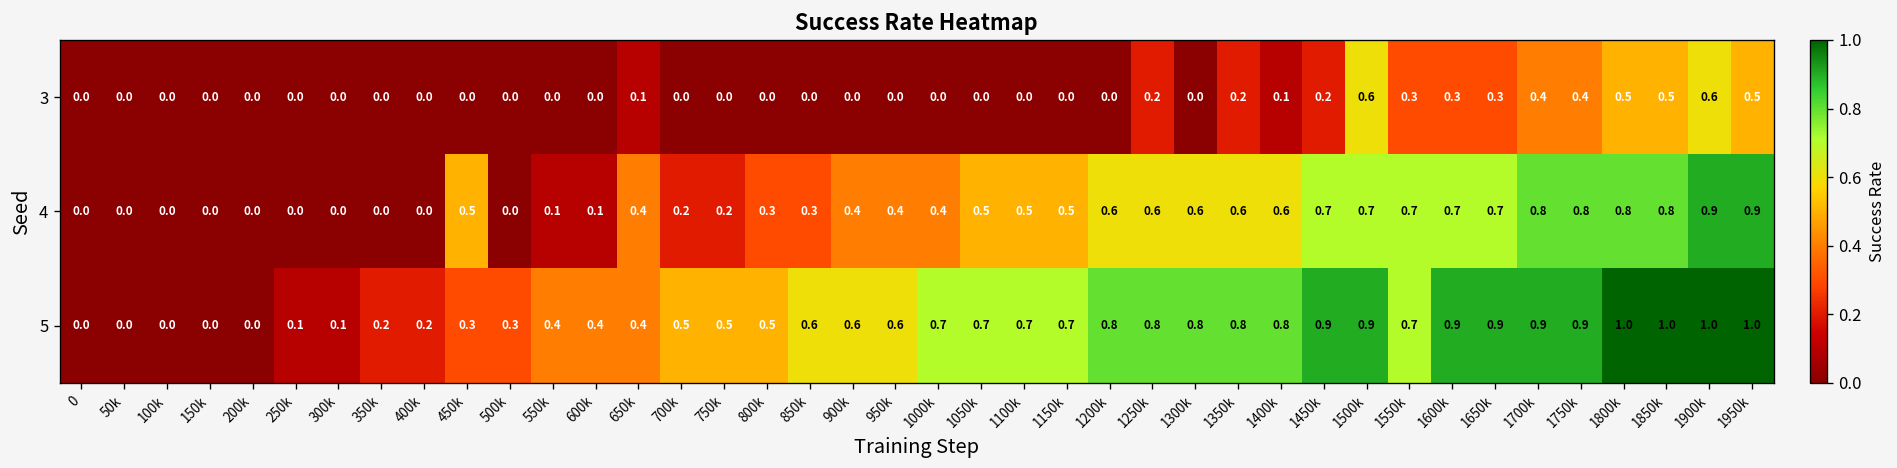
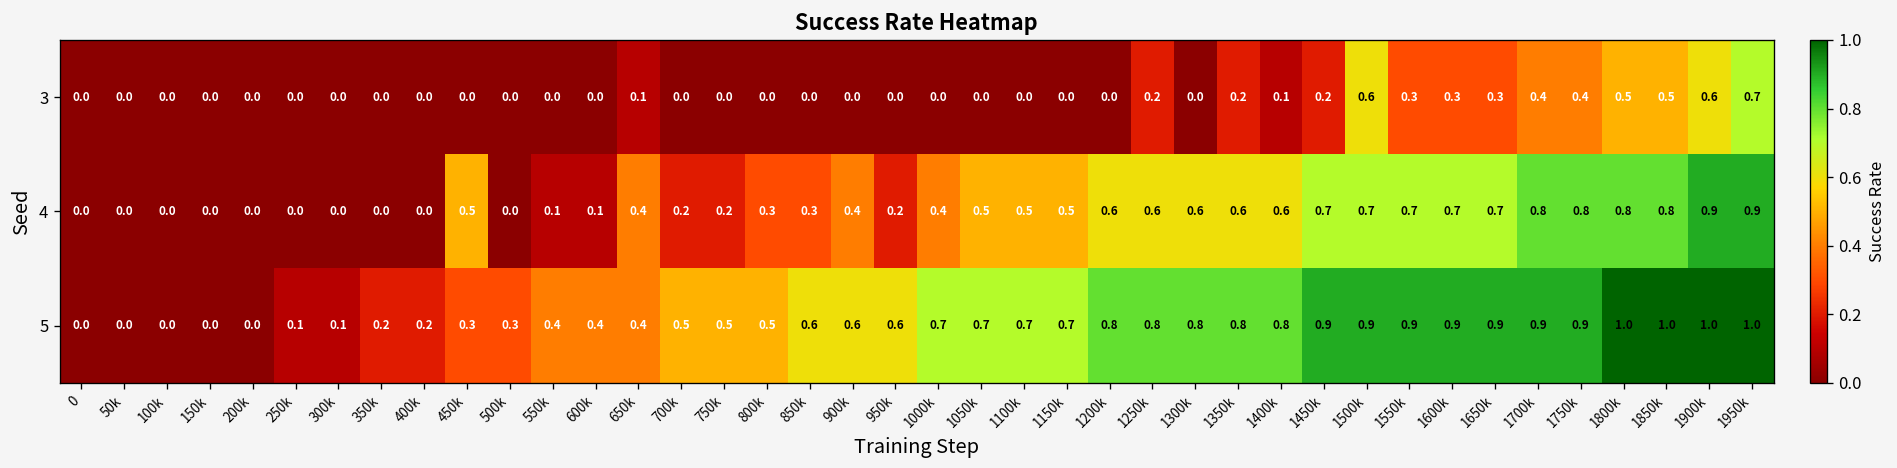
3, 1950k: 0.5 -> 0.7
4, 950k: 0.4 -> 0.2
5, 1550k: 0.7 -> 0.9
